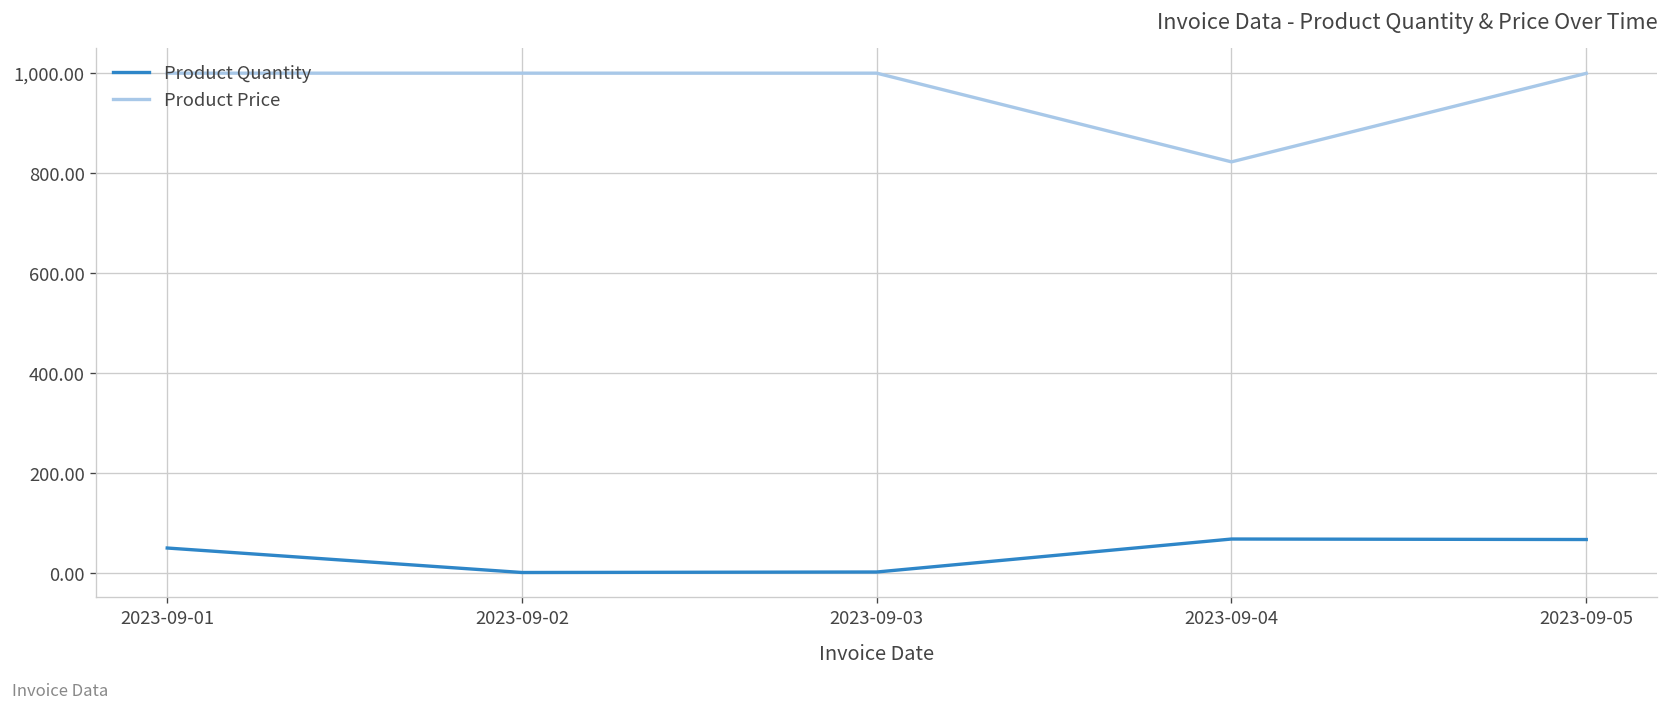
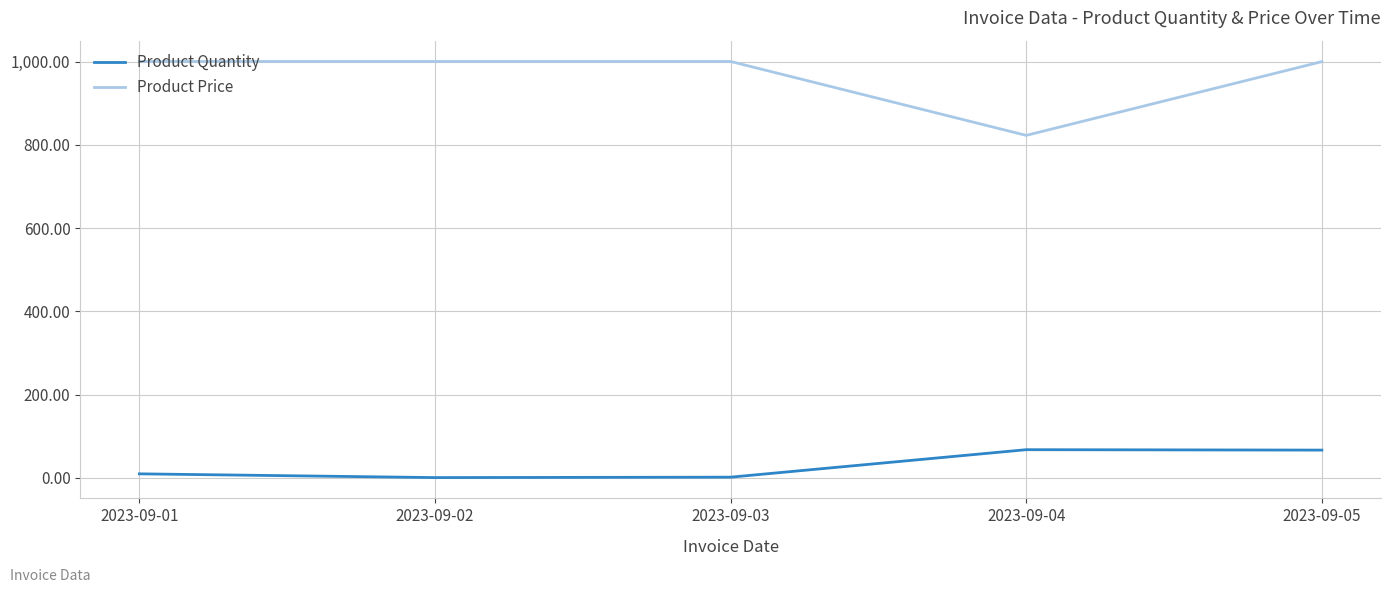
Product Quantity, 2023-09-01: 50 -> 10
